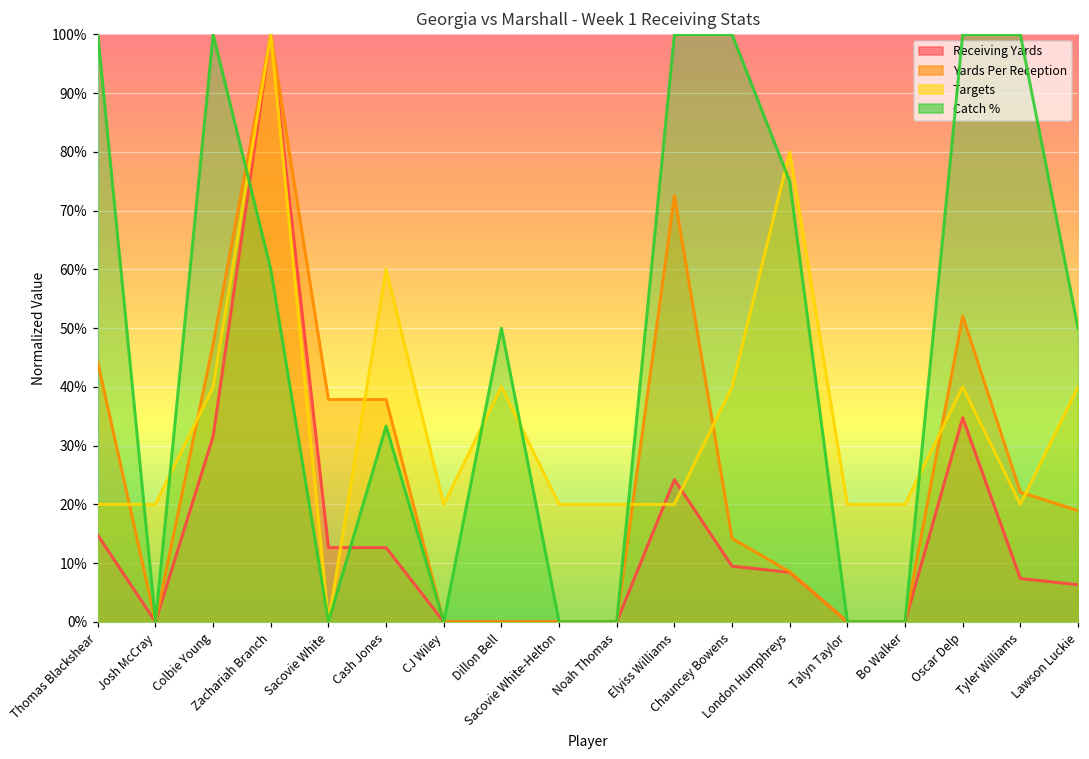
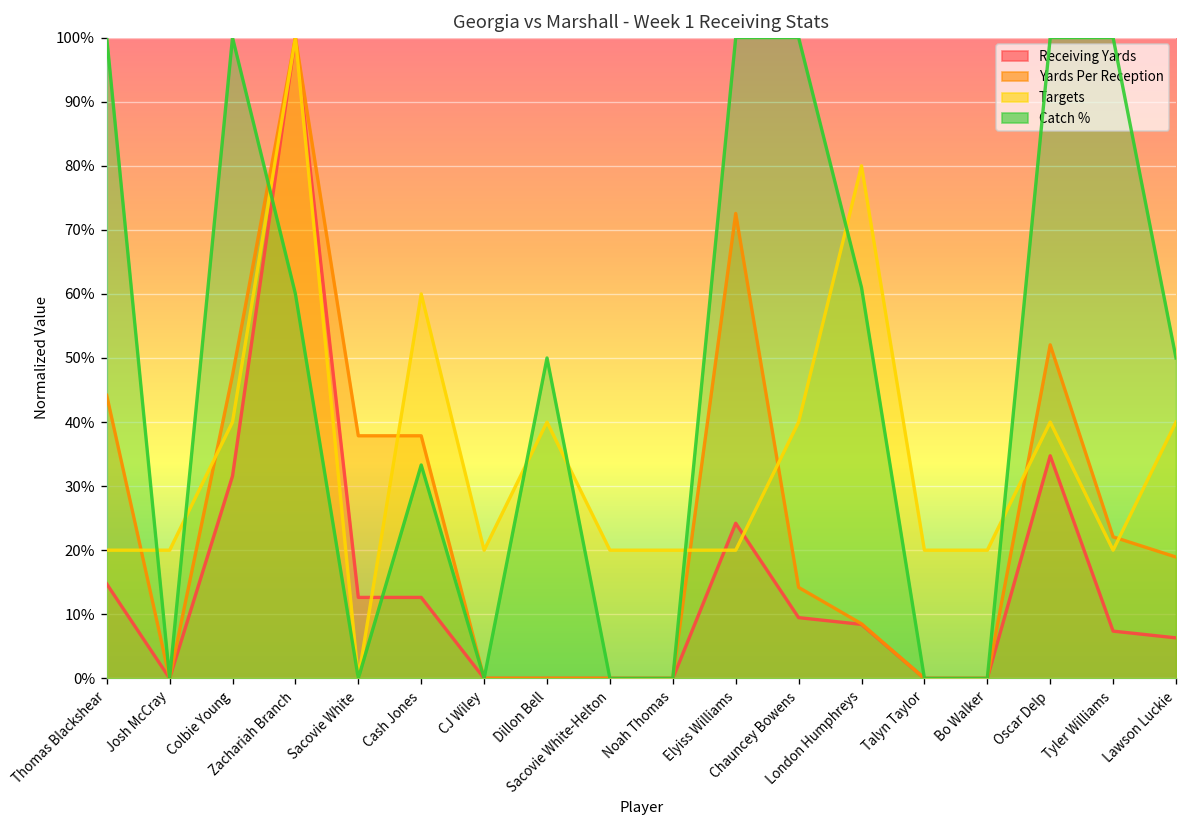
Catch %, London Humphreys: 75% -> 61%
